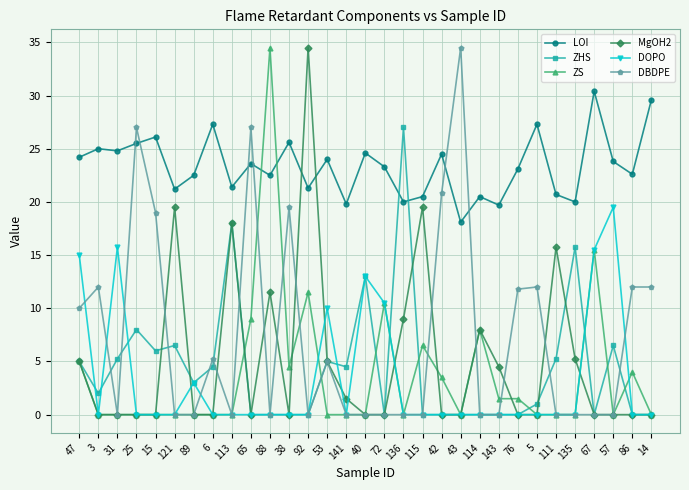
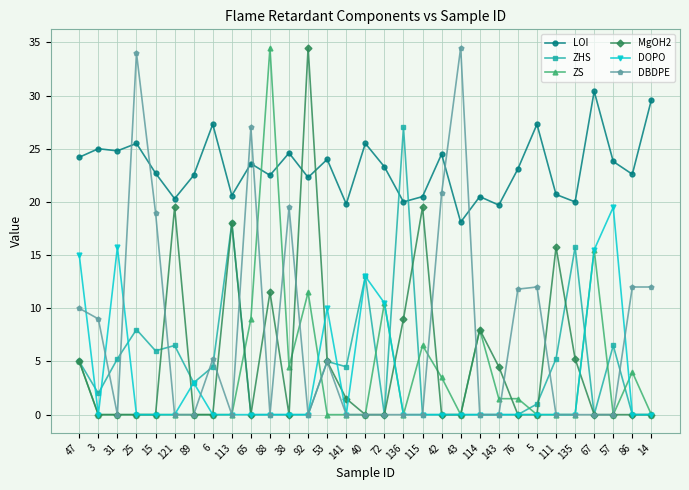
DBDPE, 3: 12 -> 9
DBDPE, 25: 27 -> 34
LOI, 15: 26.1 -> 22.7
LOI, 121: 21.2 -> 20.3
LOI, 113: 21.4 -> 20.6
LOI, 38: 25.6 -> 24.6
LOI, 92: 21.3 -> 22.3
LOI, 40: 24.6 -> 25.5
